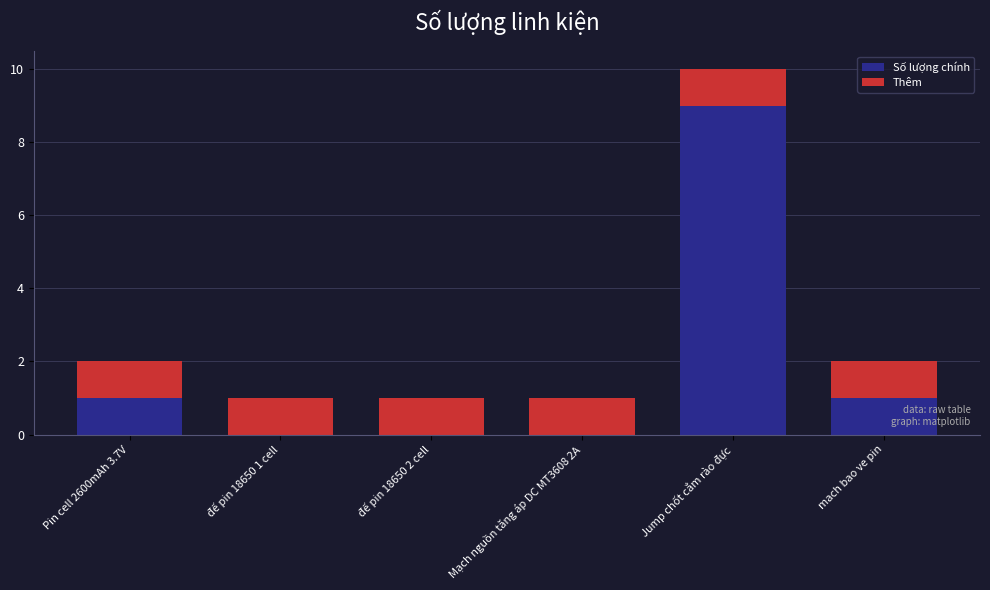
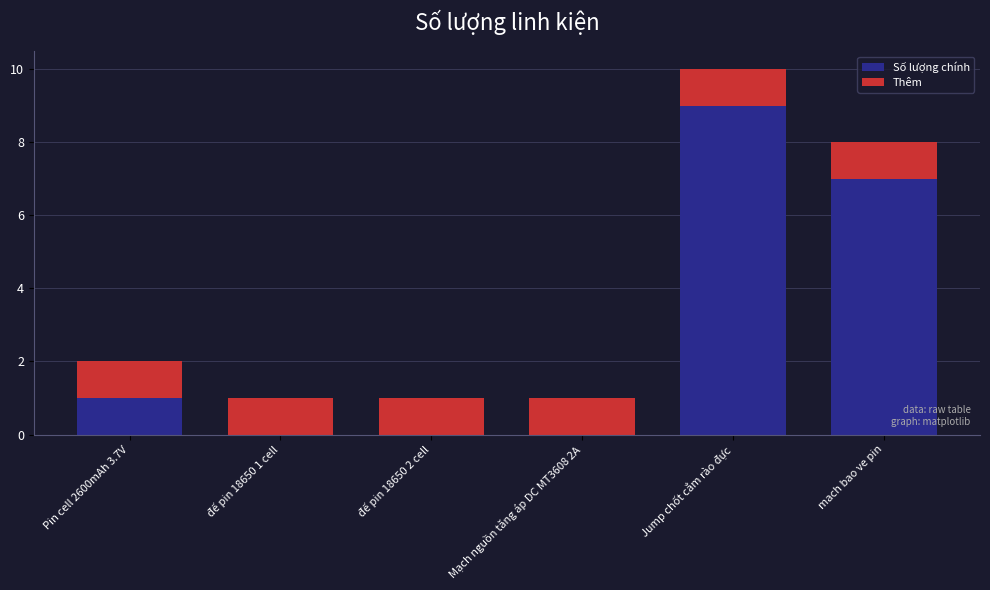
Số lượng chính, mach bao ve pin: 1.0 -> 7.0
